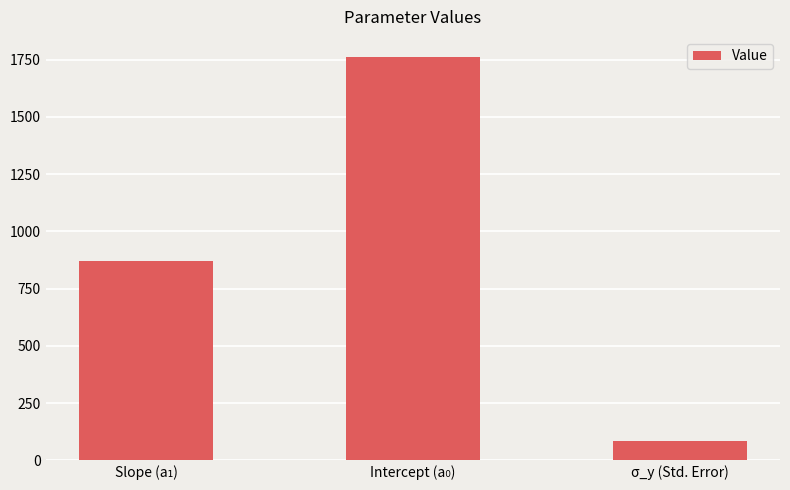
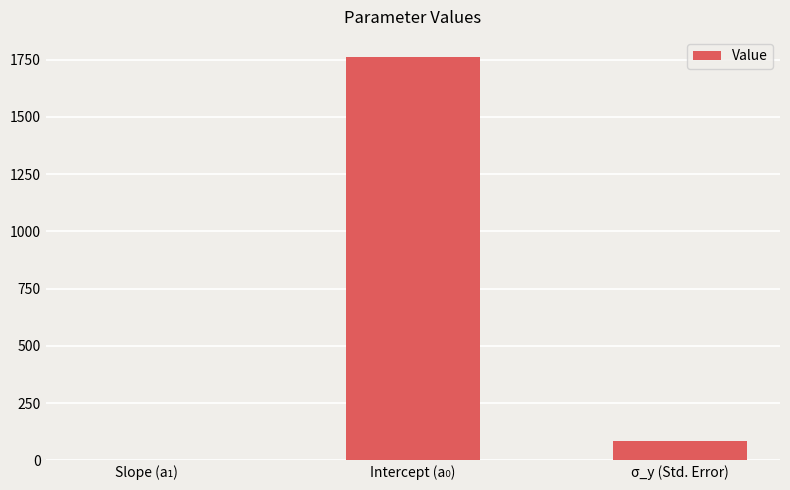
Slope (a₁): 870 -> 0
